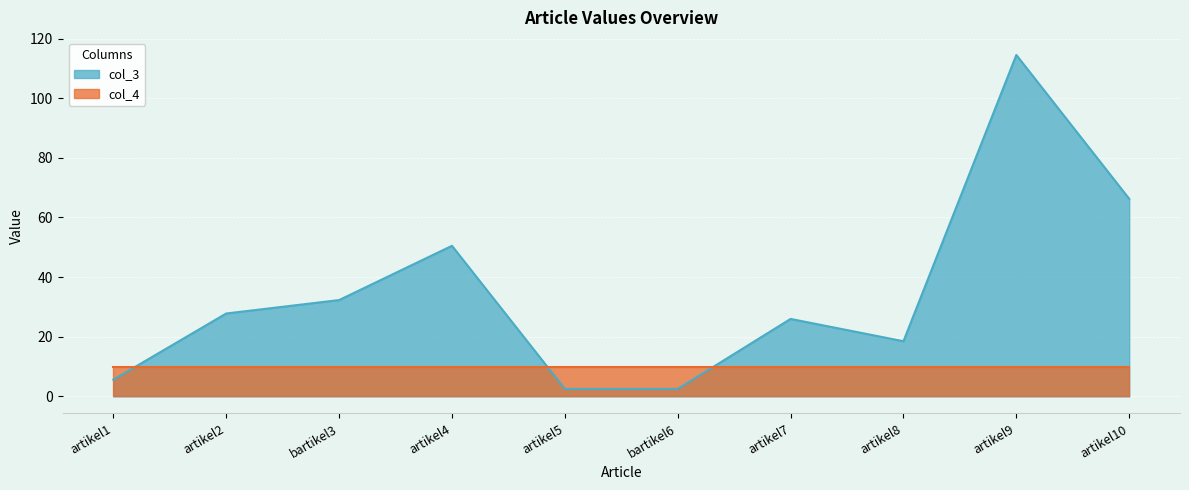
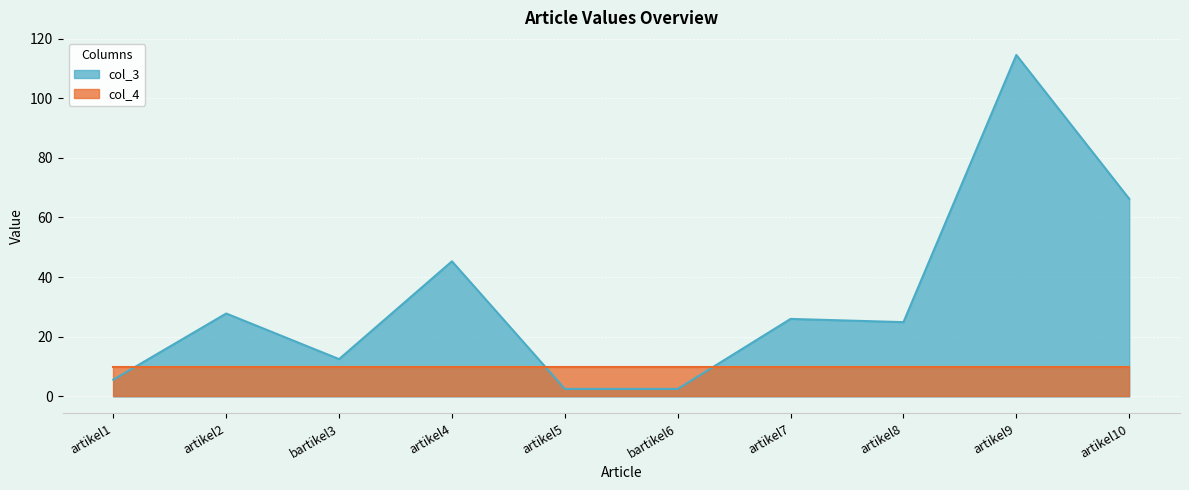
col_3, bartikel3: 32 -> 13
col_3, artikel4: 51 -> 45
col_3, artikel8: 19 -> 25
